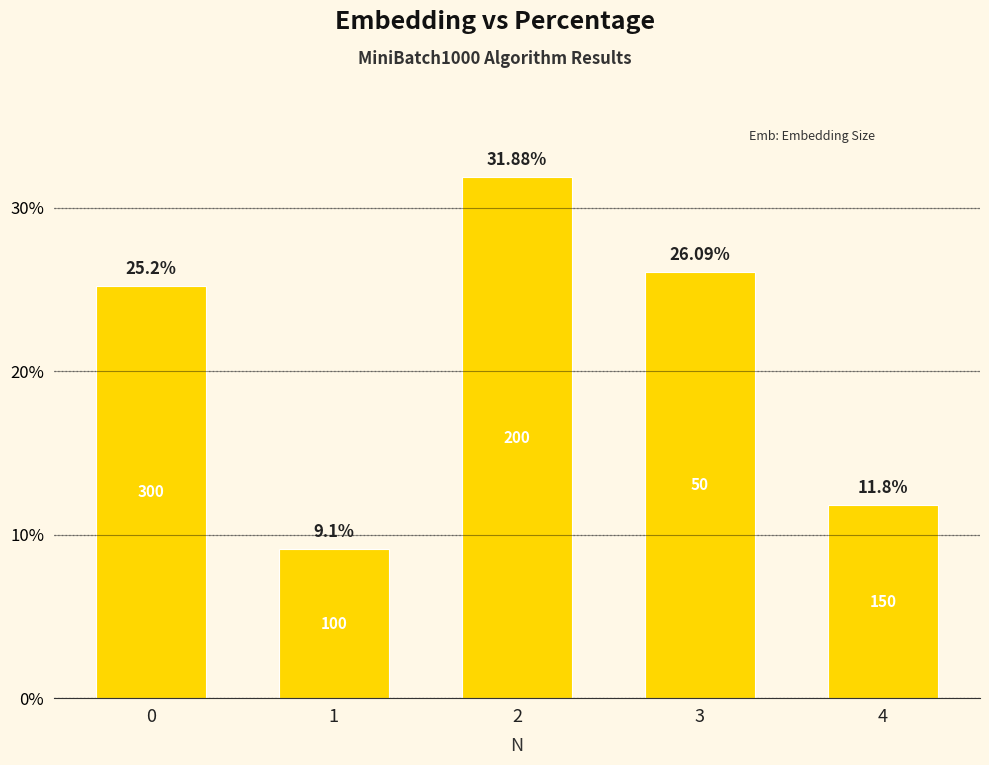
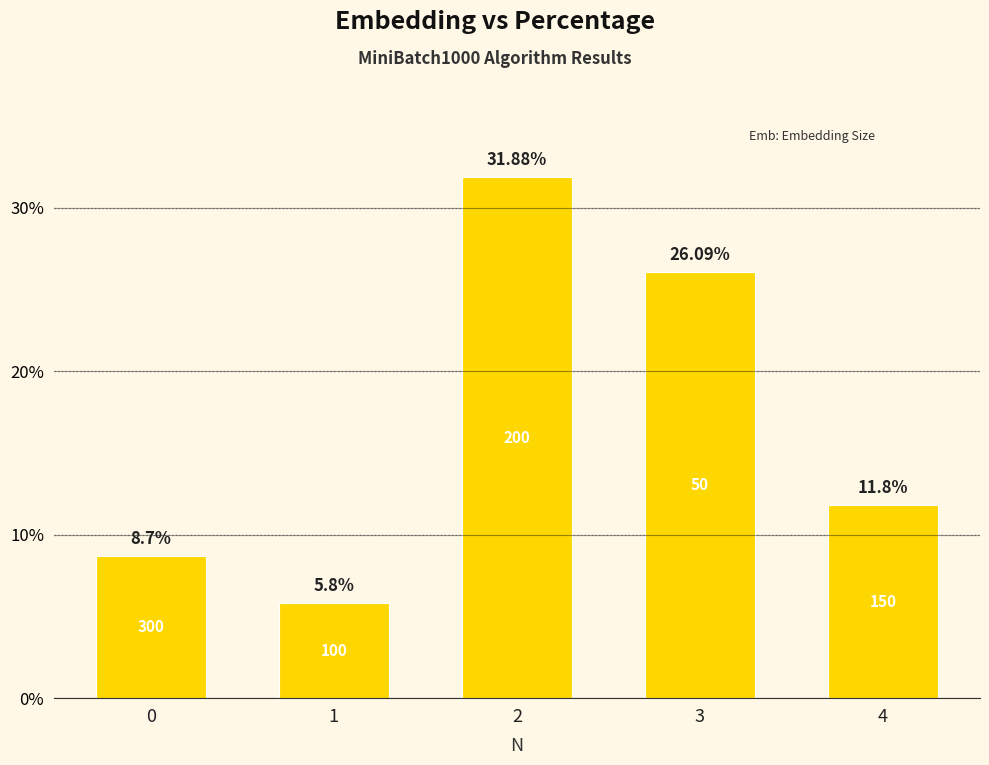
0: 25.2% -> 8.7%
1: 9.1% -> 5.8%
